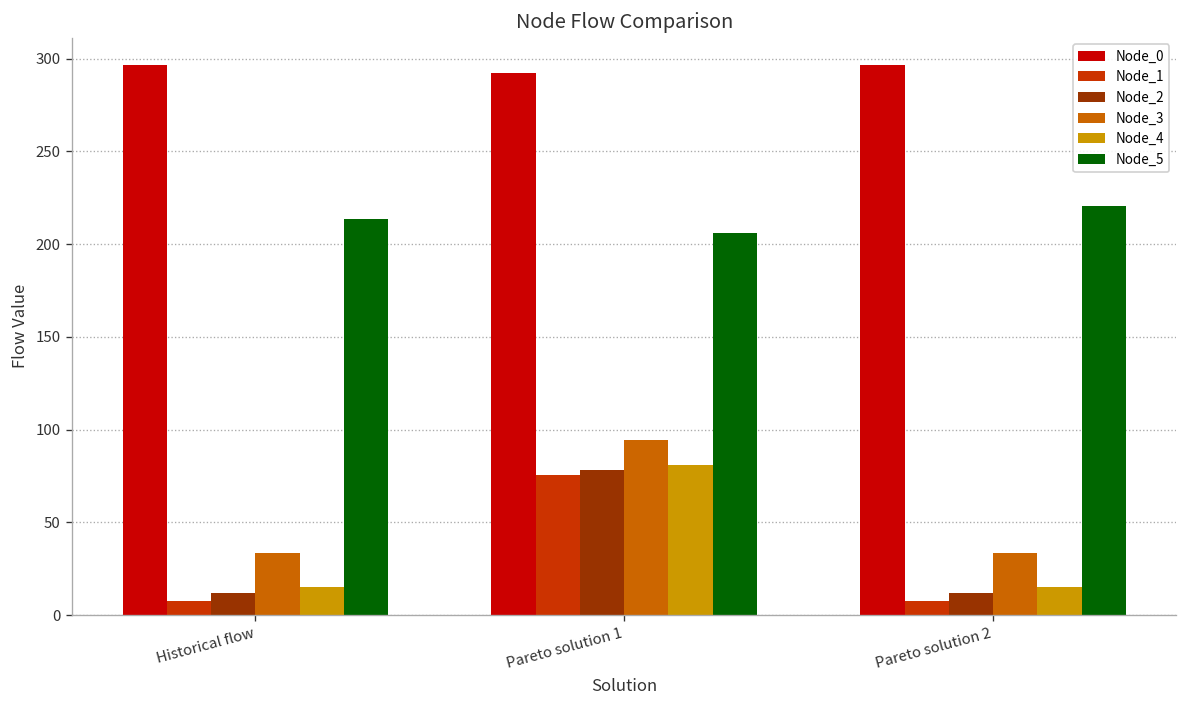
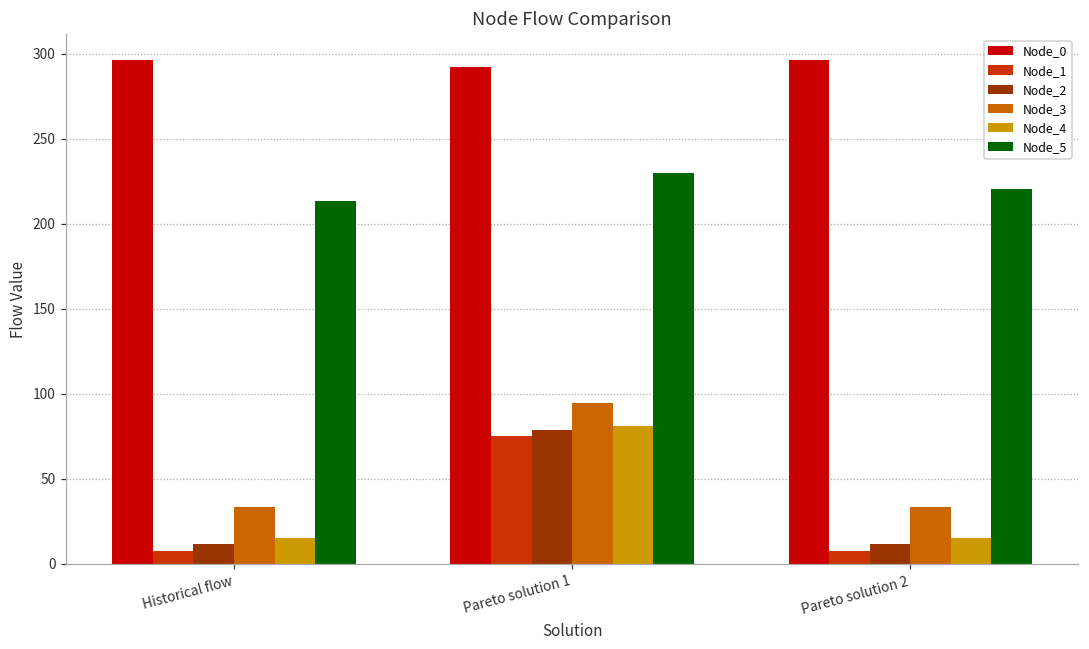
Node_5, Pareto solution 1: 206 -> 230
